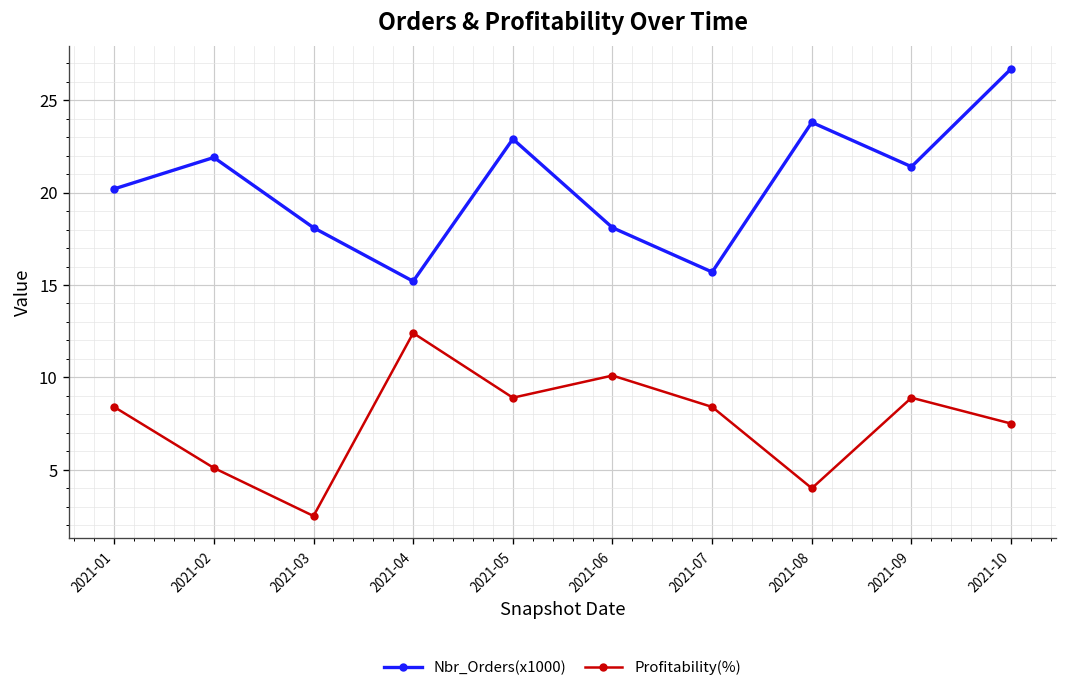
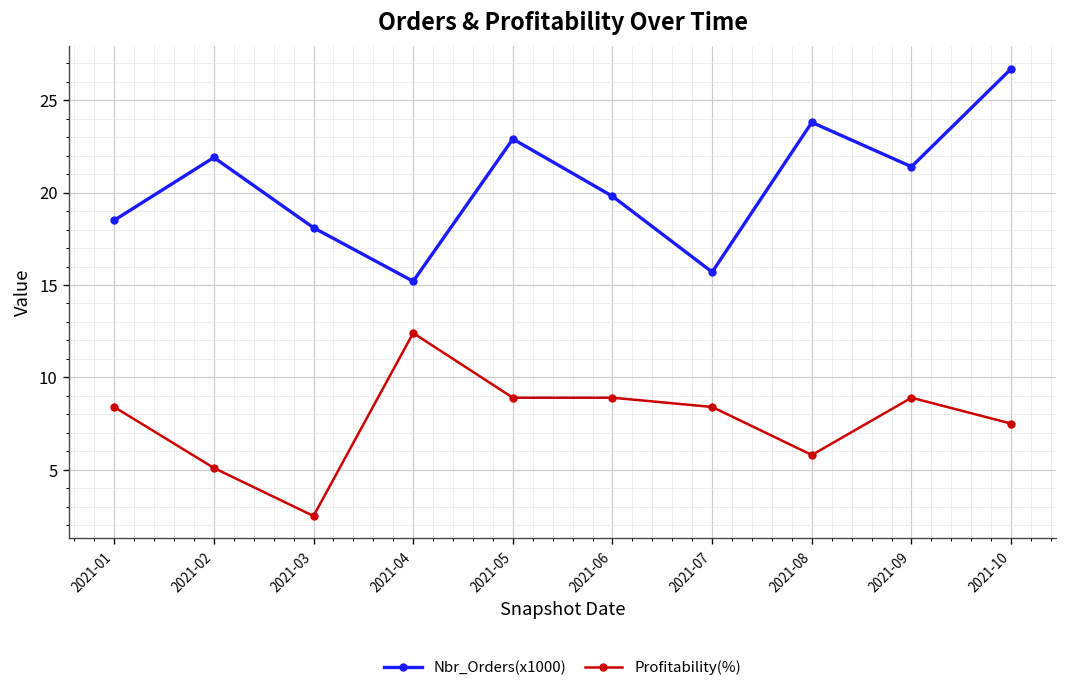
Nbr_Orders(x1000), 2021-01: 20.2 -> 18.5
Nbr_Orders(x1000), 2021-06: 18.1 -> 19.8
Profitability(%), 2021-06: 10.1 -> 8.9
Profitability(%), 2021-08: 4.0 -> 5.8
